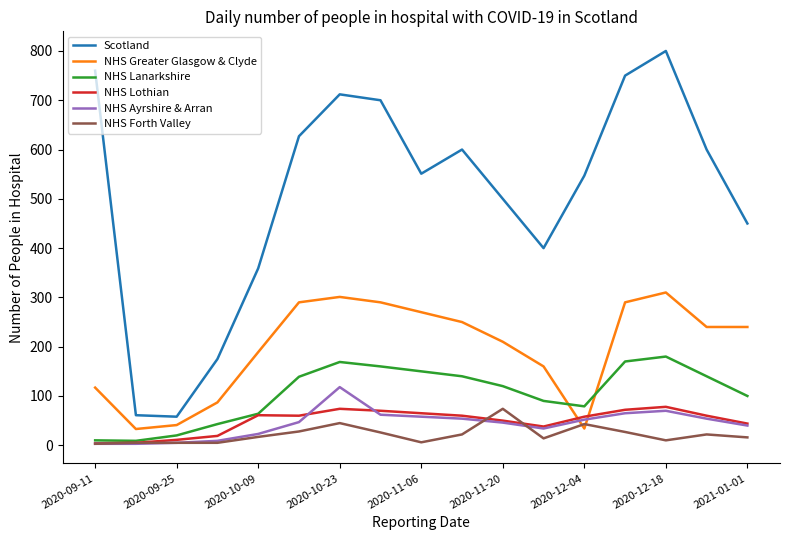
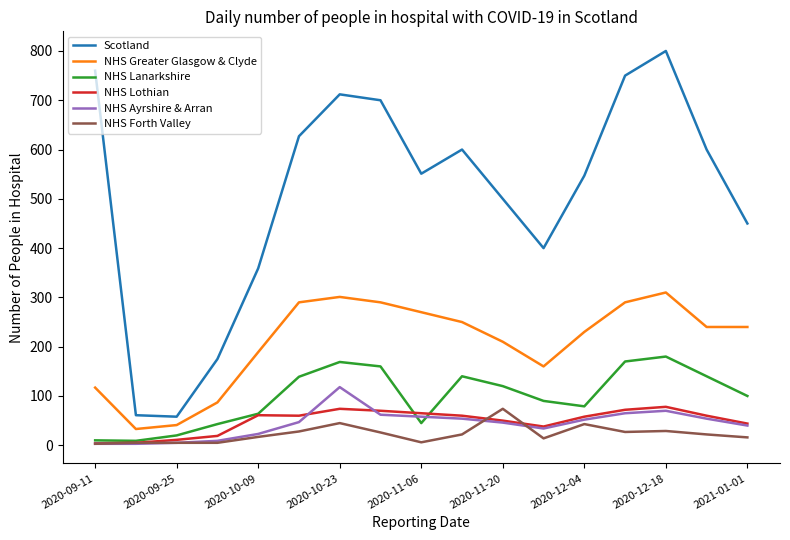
NHS Lanarkshire, 2020-11-06: 150 -> 50
NHS Greater Glasgow & Clyde, 2020-12-04: 30 -> 230
NHS Forth Valley, 2020-12-18: 10 -> 30
